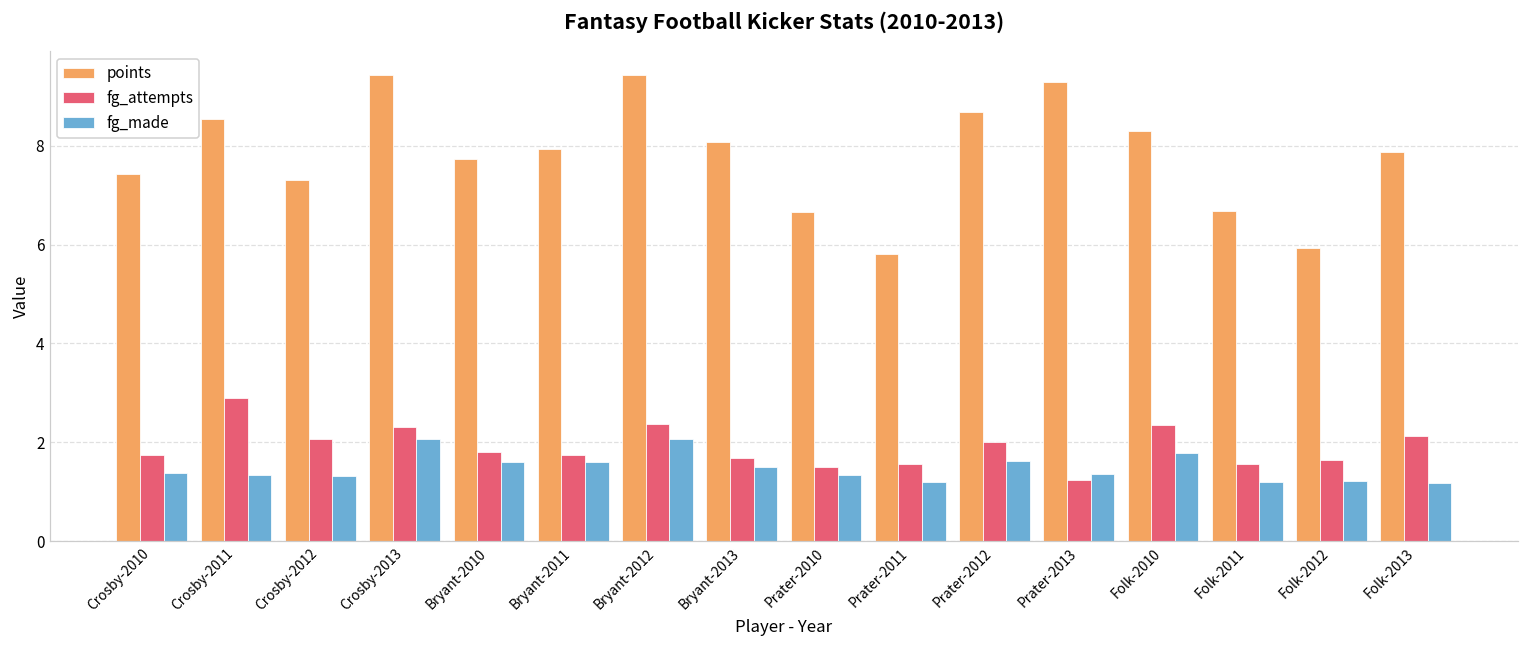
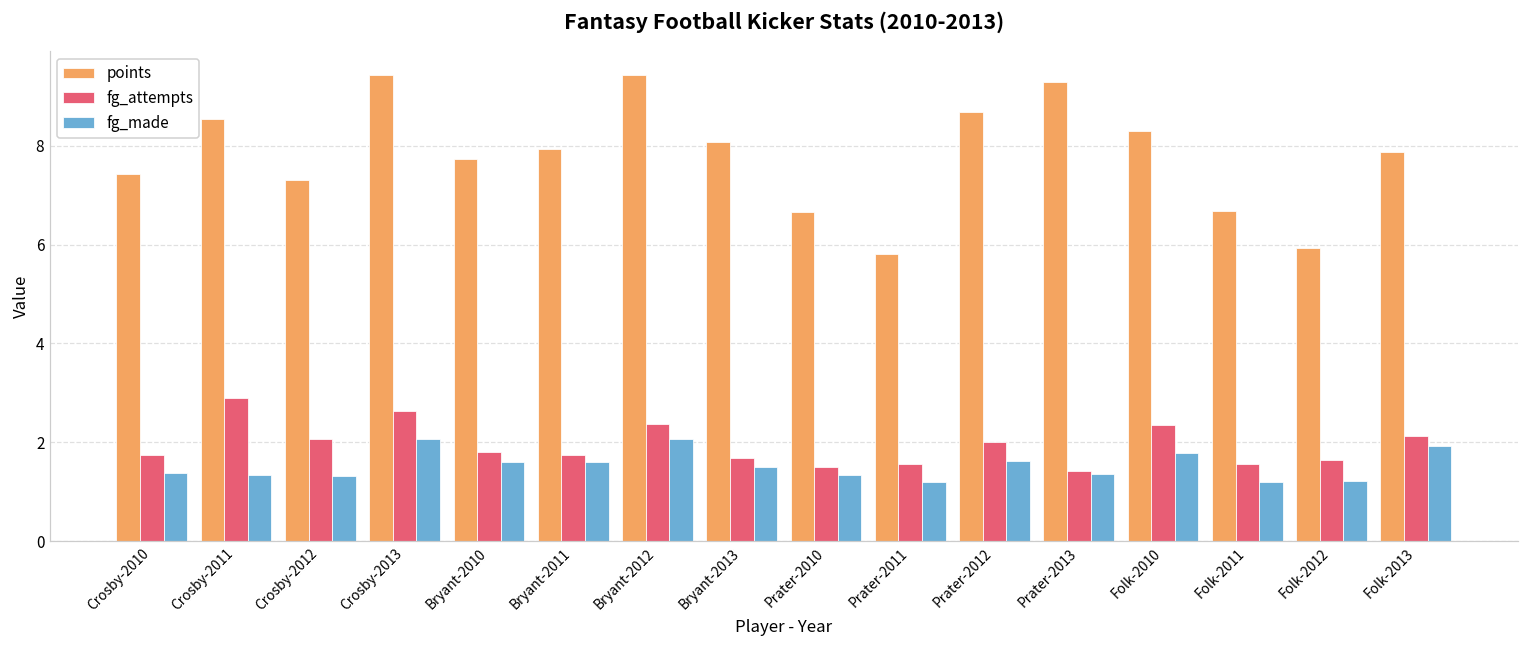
fg_attempts, Crosby-2013: 2.3 -> 2.6
fg_attempts, Prater-2013: 1.2 -> 1.4
fg_made, Folk-2013: 1.2 -> 1.9
